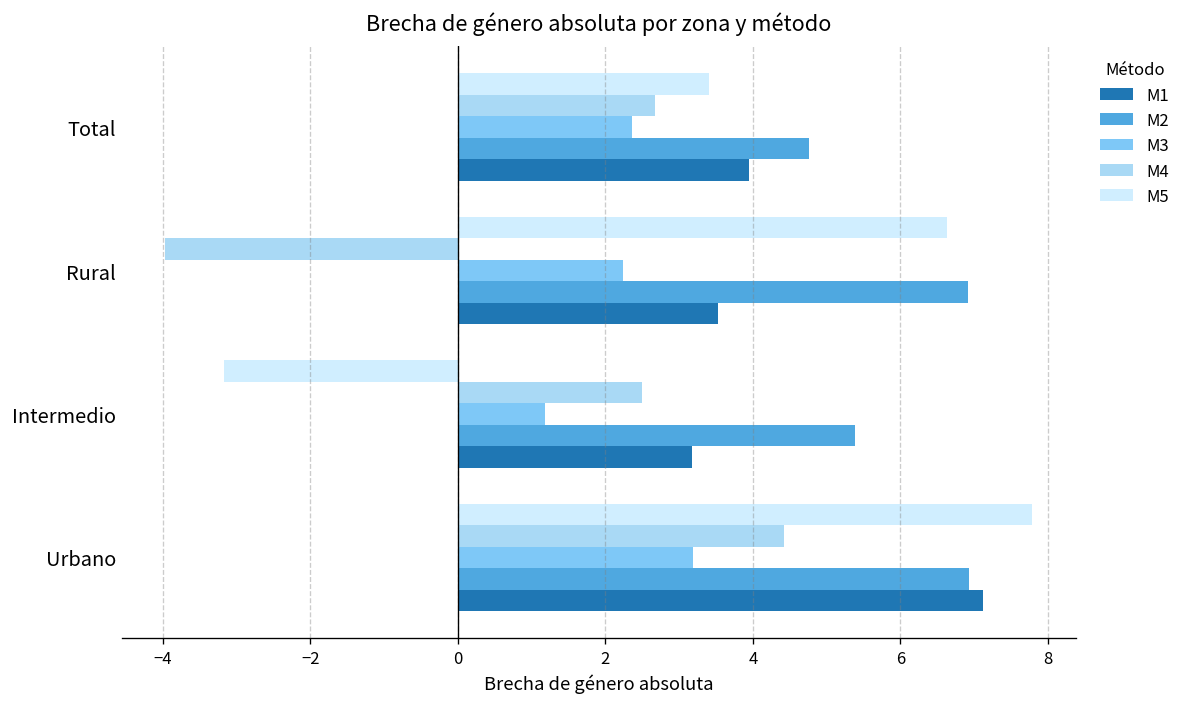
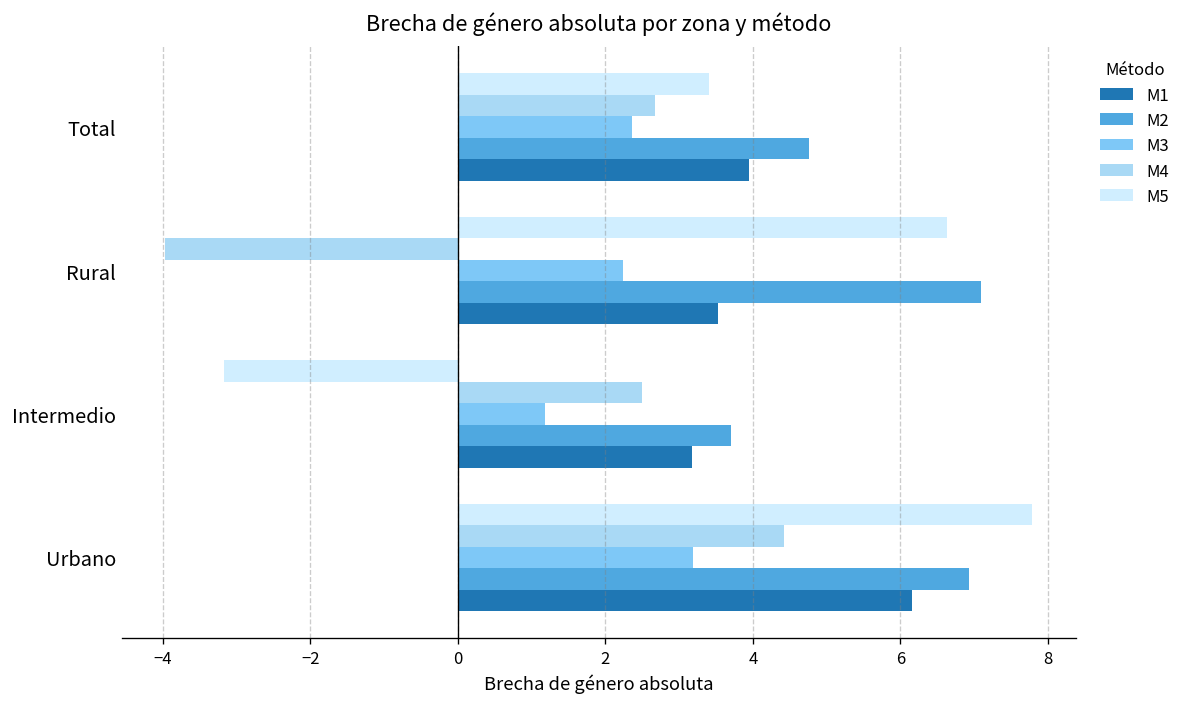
M2, Rural: 6.9 -> 7.1
M2, Intermedio: 5.4 -> 3.7
M1, Urbano: 7.1 -> 6.2
